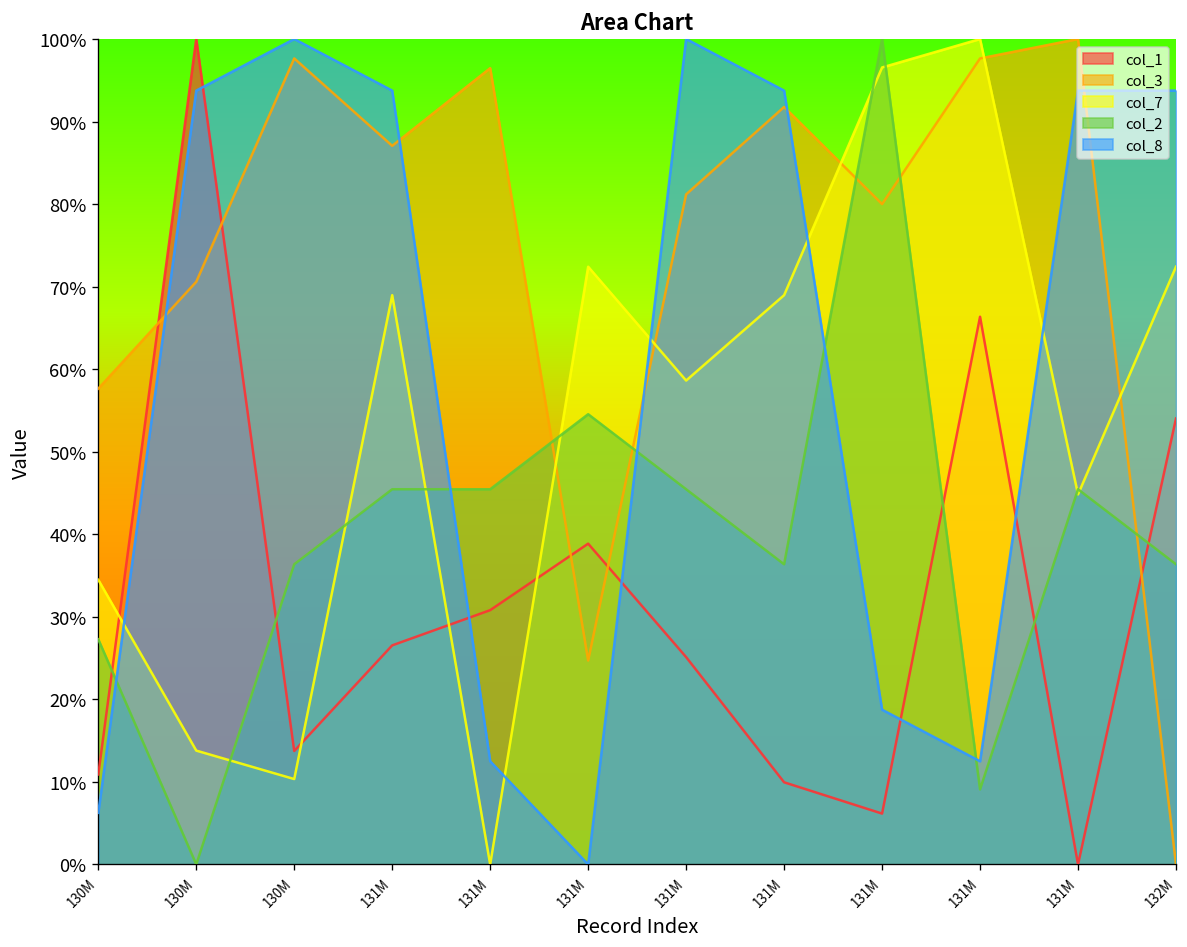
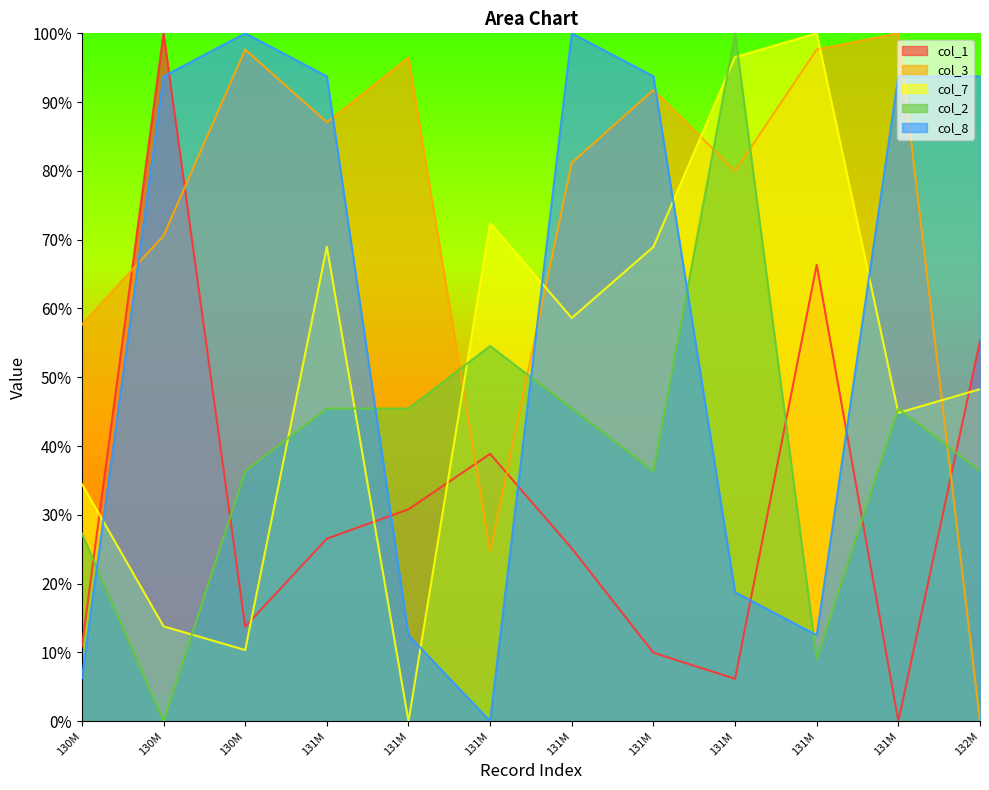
col_1, 132M: 54% -> 55%
col_7, 132M: 72% -> 48%
